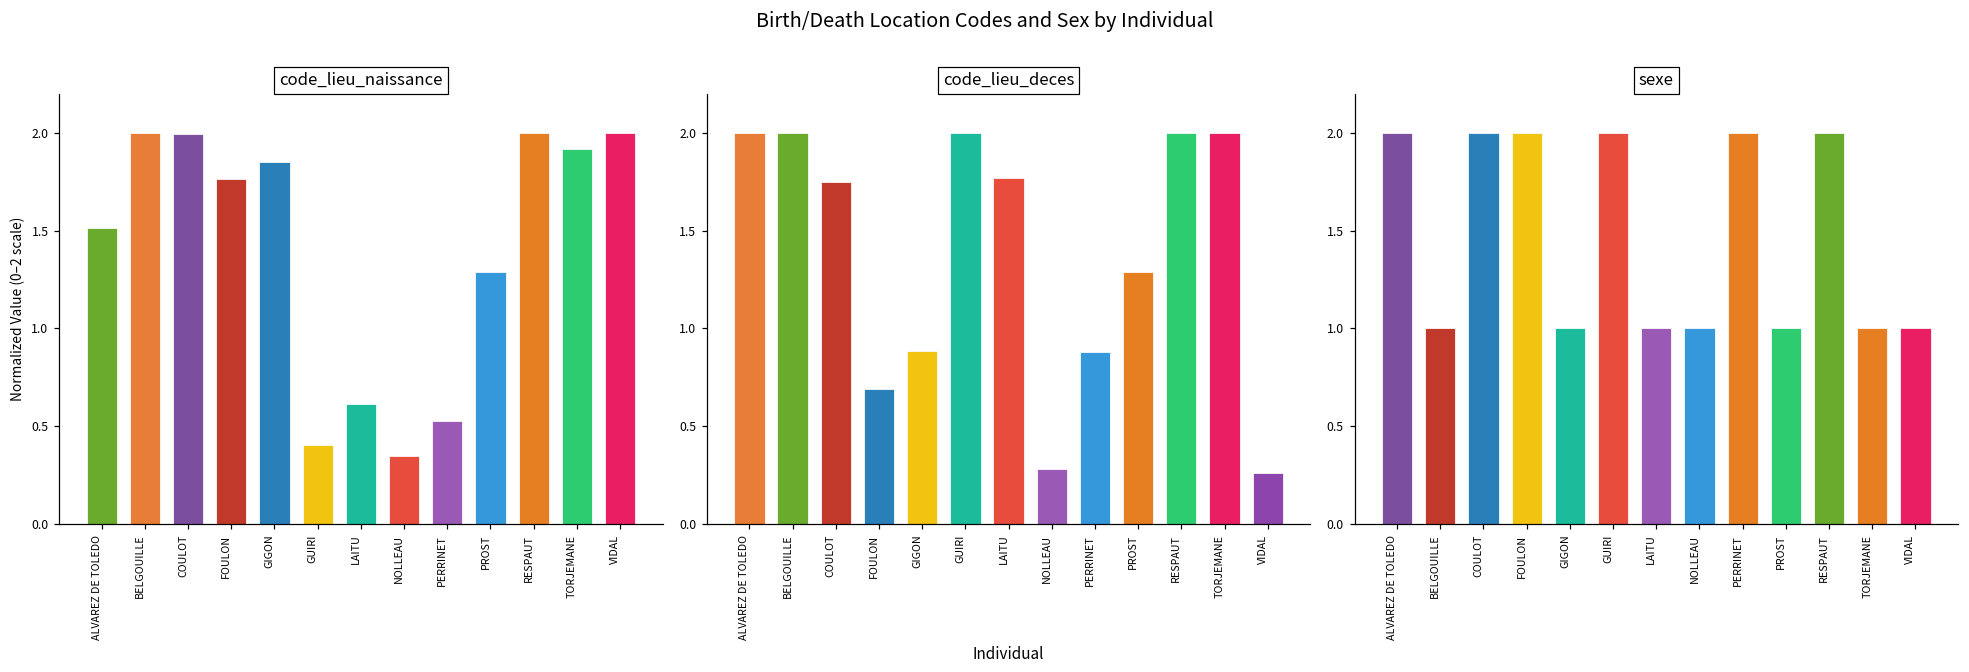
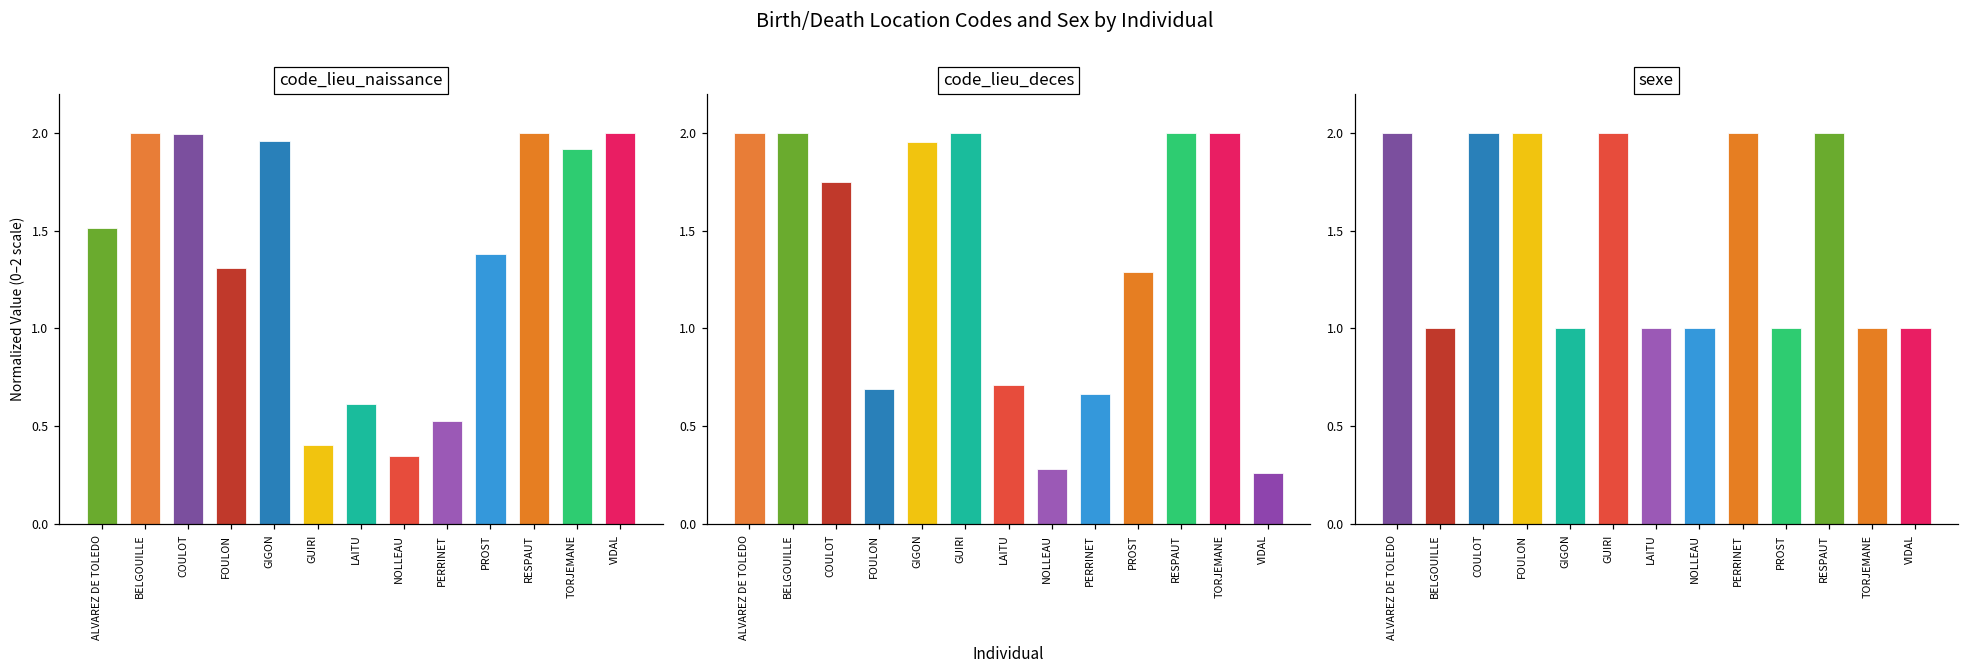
code_lieu_naissance, FOULON: 1.77 -> 1.31
code_lieu_naissance, GIGON: 1.85 -> 1.96
code_lieu_naissance, PROST: 1.29 -> 1.38
code_lieu_deces, GIGON: 0.89 -> 1.95
code_lieu_deces, LAITU: 1.77 -> 0.71
code_lieu_deces, PERRINET: 0.88 -> 0.67
